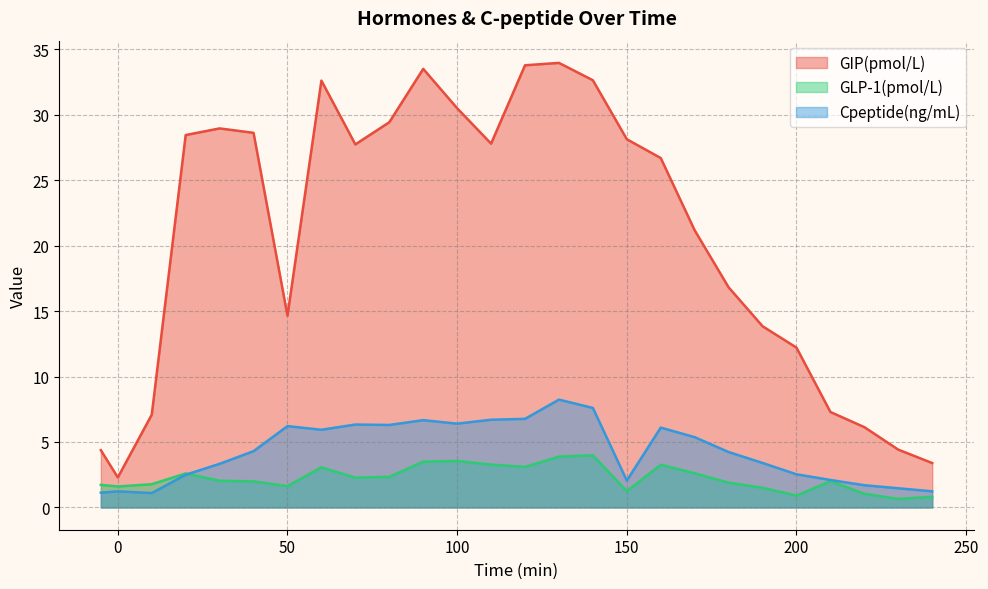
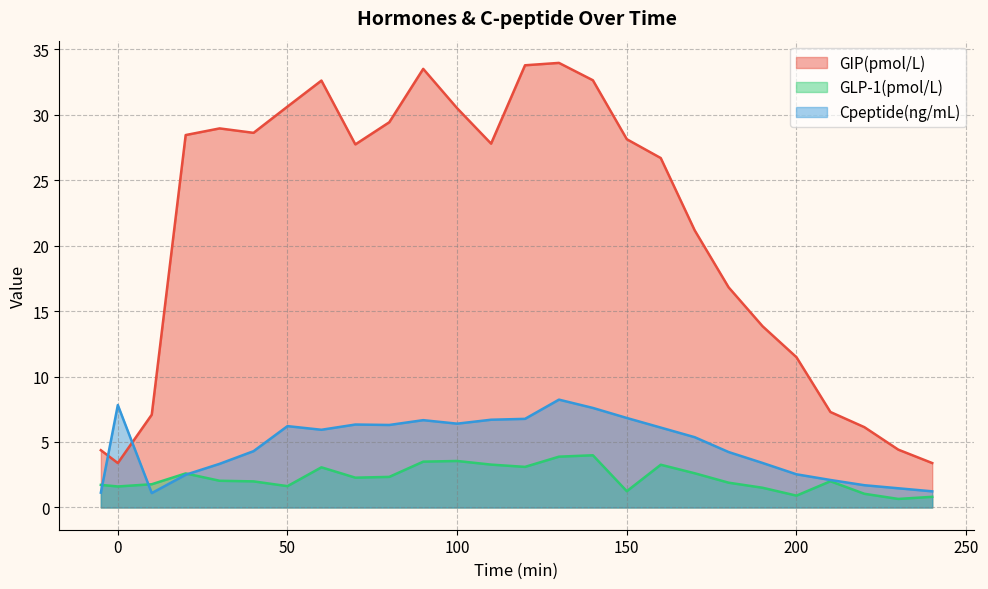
GIP(pmol/L), 0: 2.3 -> 3.4
Cpeptide(ng/mL), 0: 1.2 -> 7.8
GIP(pmol/L), 50: 14.6 -> 30.6
Cpeptide(ng/mL), 150: 2.1 -> 6.8
GIP(pmol/L), 200: 12.2 -> 11.5
